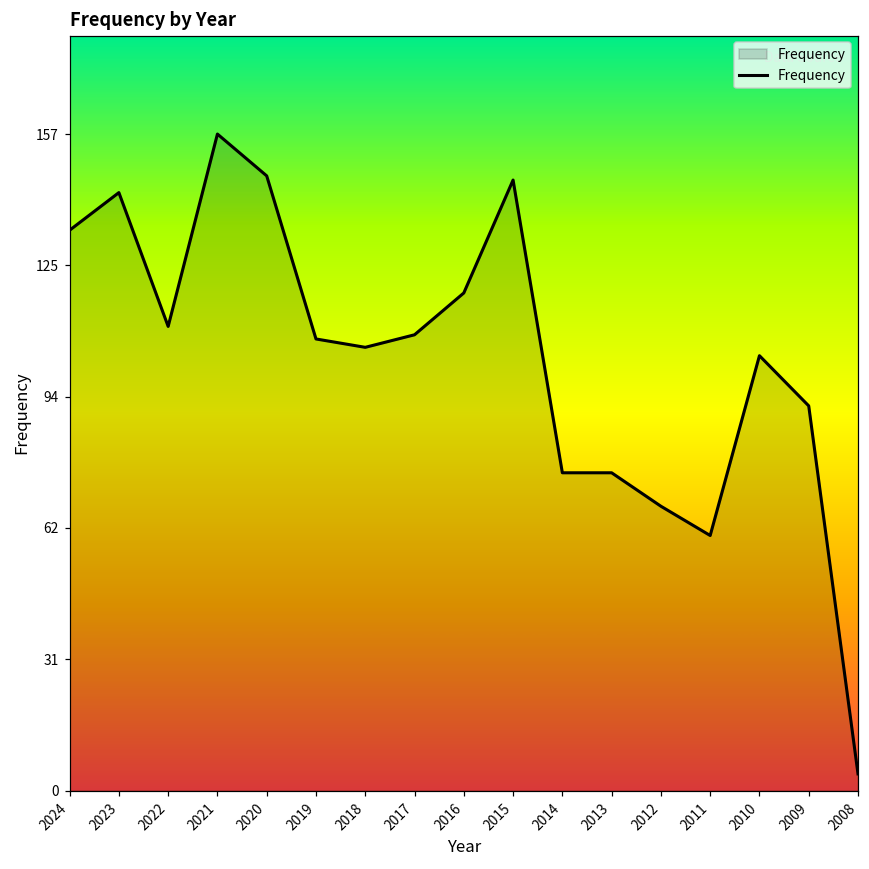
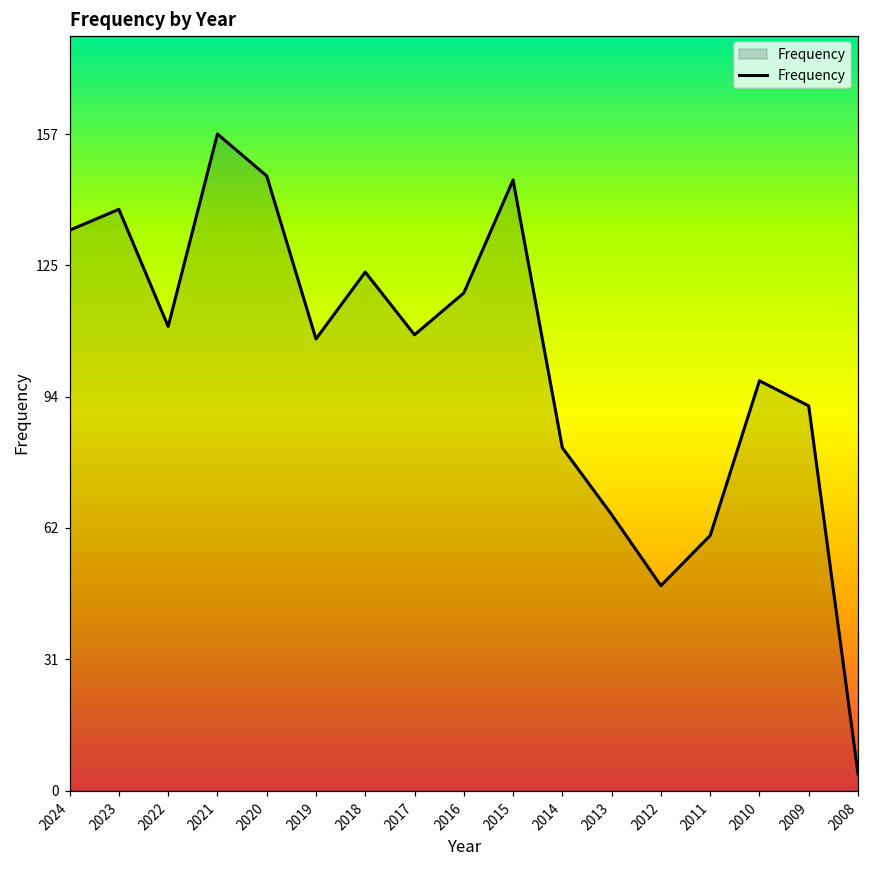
2023: 143 -> 139
2018: 106 -> 124
2014: 76 -> 82
2013: 76 -> 66
2012: 68 -> 49
2010: 104 -> 98
